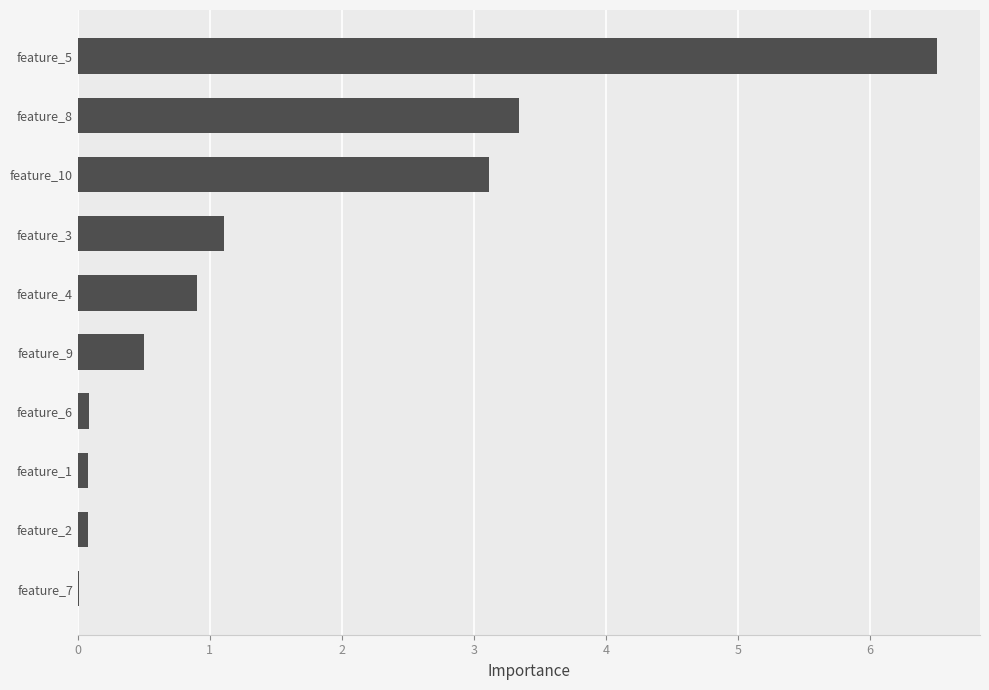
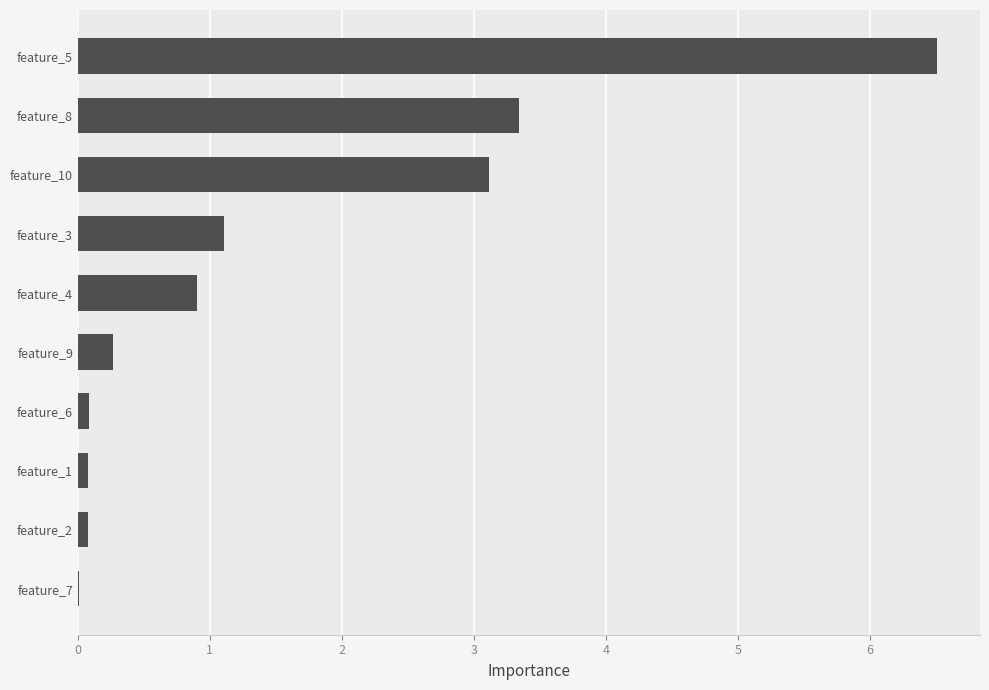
feature_9: 0.50 -> 0.26
